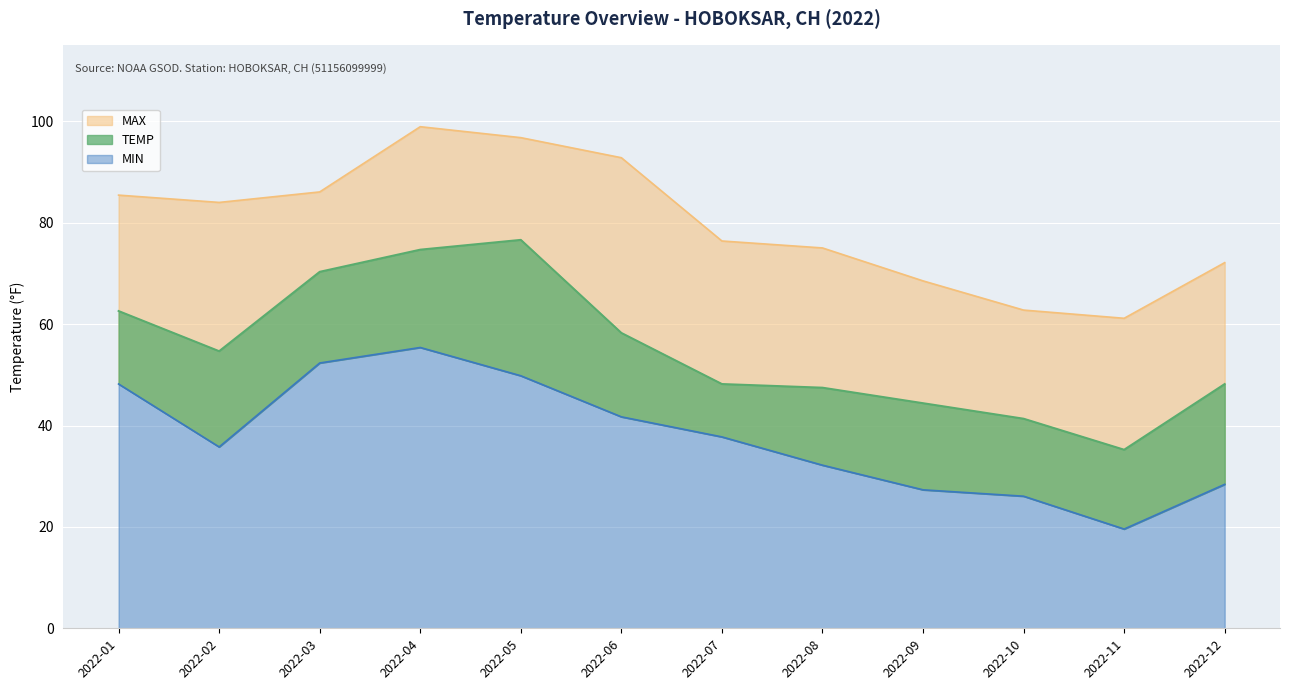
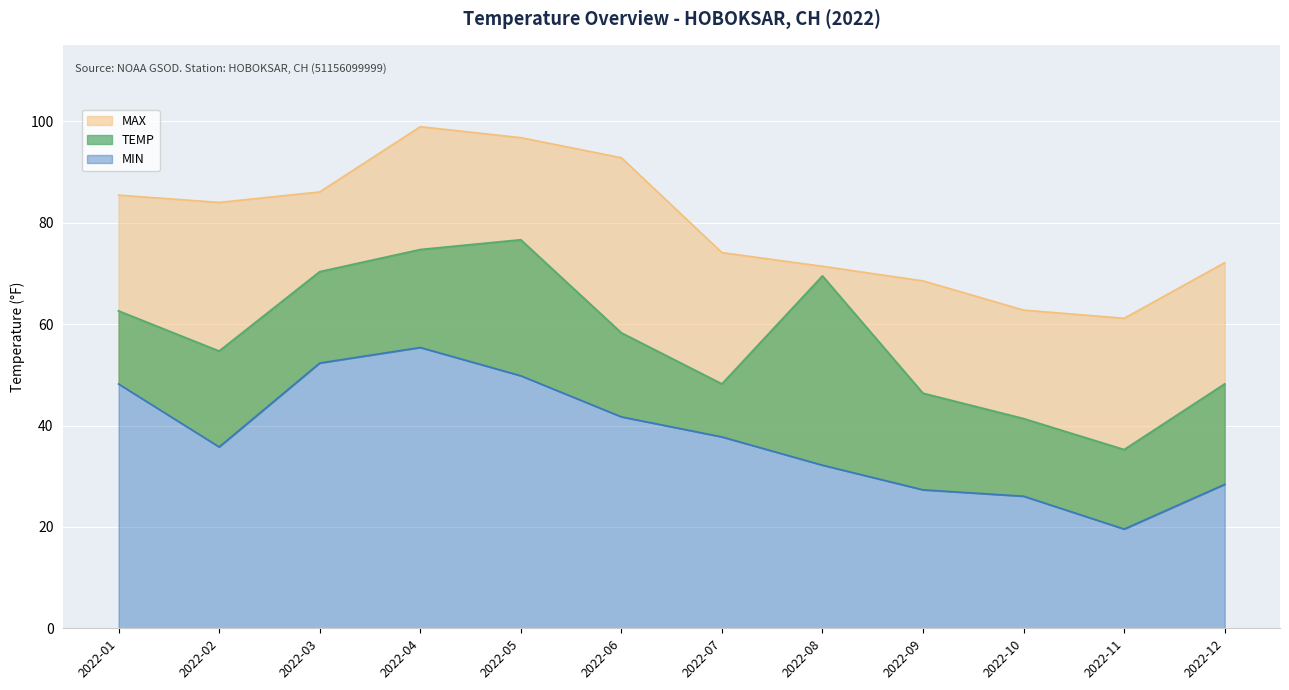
MAX, 2022-07: 76 -> 74
MAX, 2022-08: 75 -> 71
TEMP, 2022-08: 47 -> 70
TEMP, 2022-09: 44 -> 46
